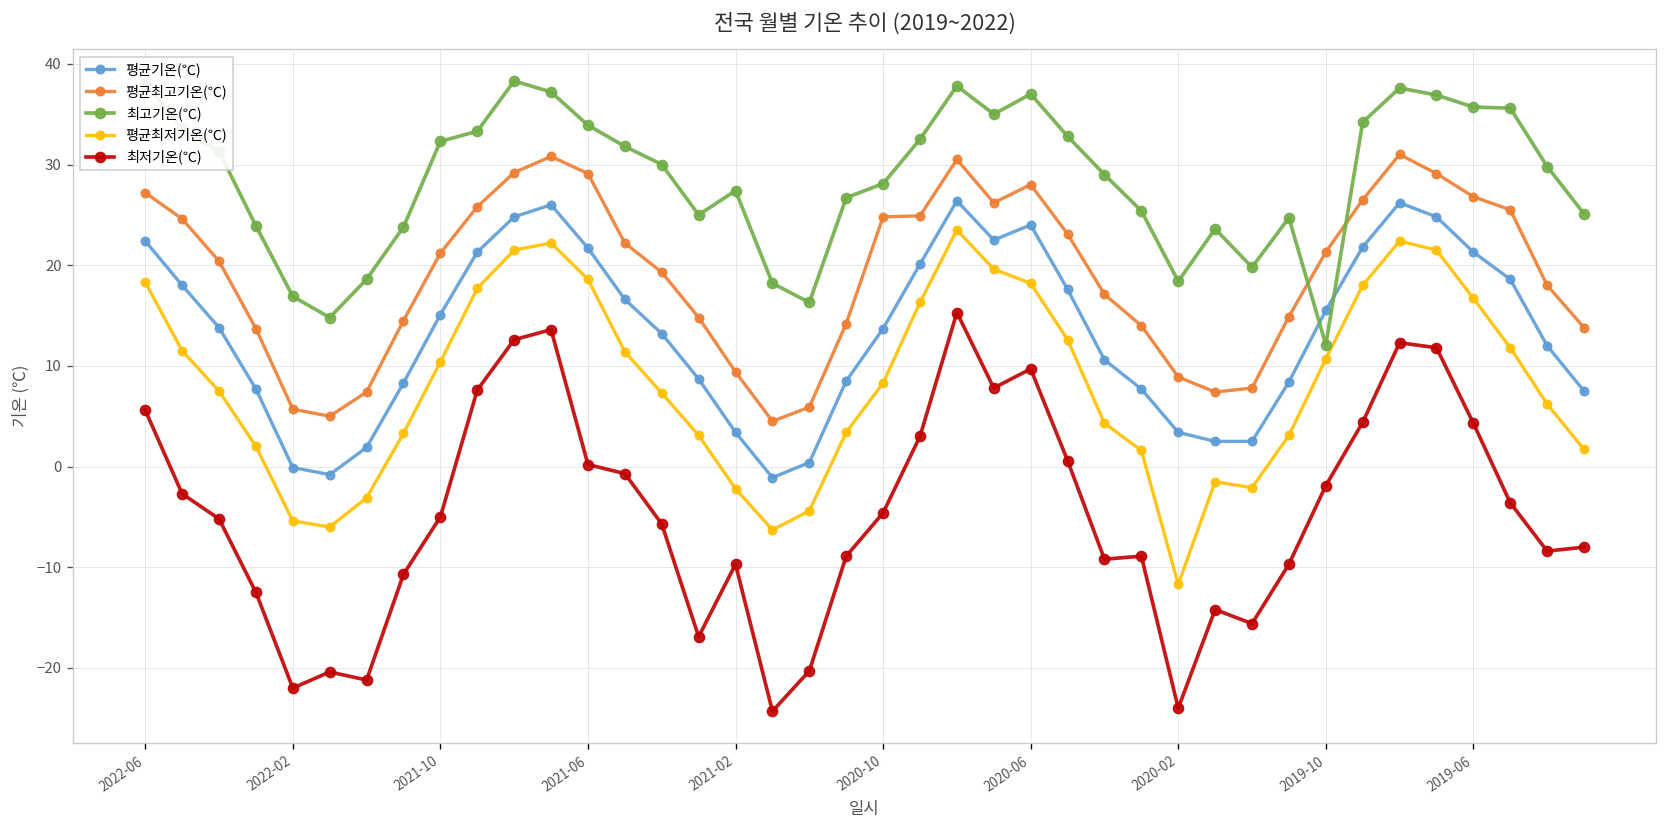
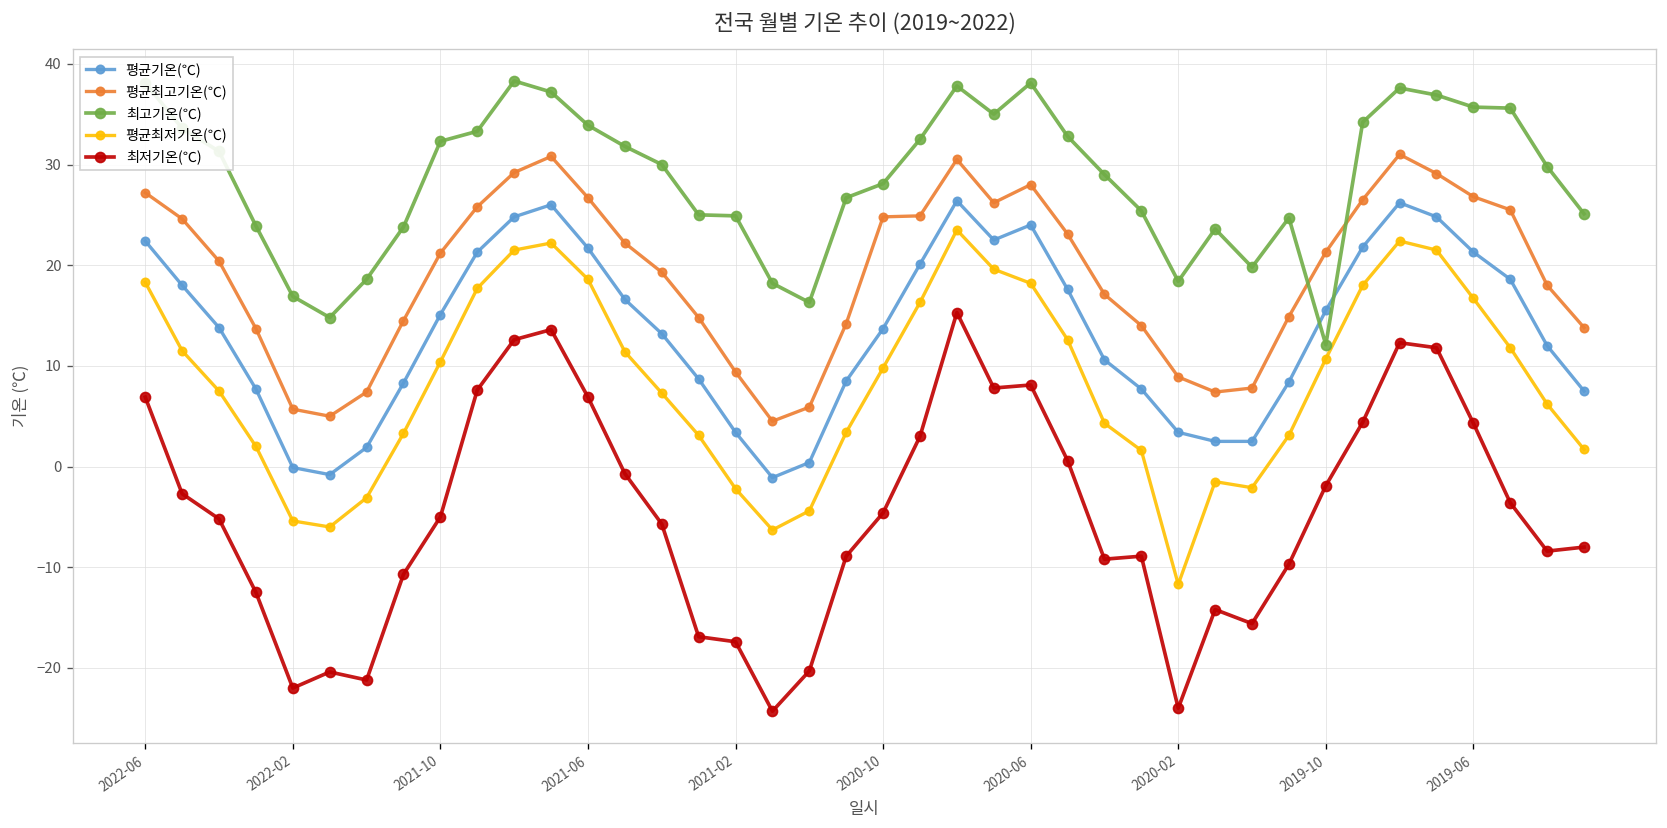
최저기온(℃), 2022-06: 6 -> 7
평균최고기온(℃), 2021-06: 29 -> 27
최저기온(℃), 2021-06: 0 -> 7
최고기온(℃), 2021-02: 27 -> 25
최저기온(℃), 2021-02: -10 -> -17
평균최저기온(℃), 2020-10: 8 -> 10
최고기온(℃), 2020-06: 37 -> 38
최저기온(℃), 2020-06: 10 -> 8
